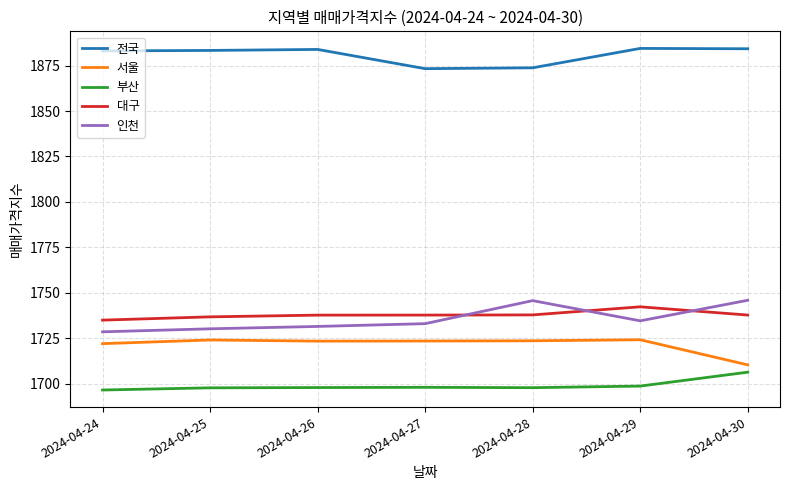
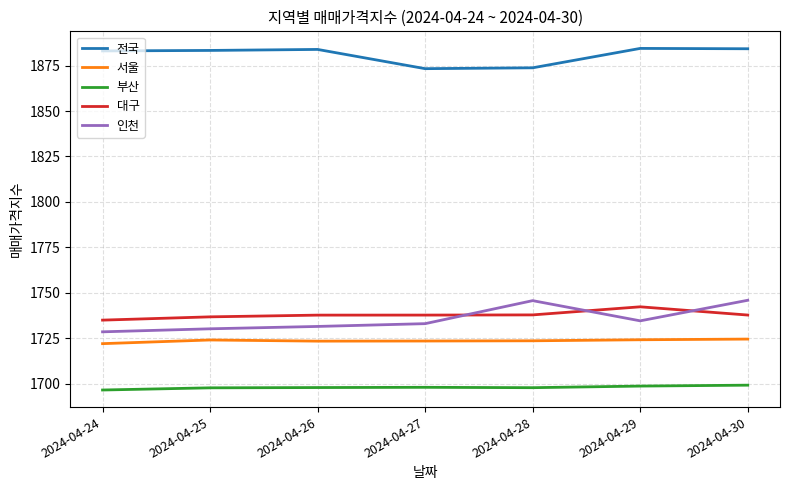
서울, 2024-04-30: 1710 -> 1725
부산, 2024-04-30: 1706 -> 1699
